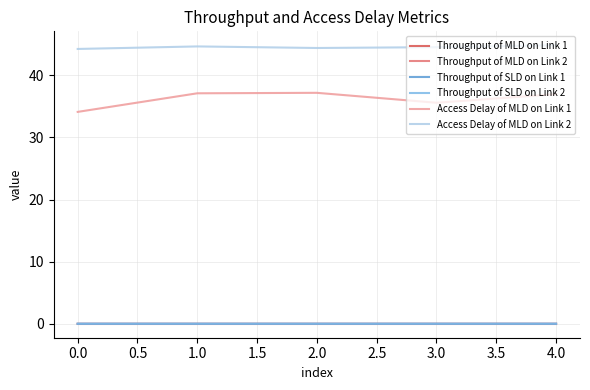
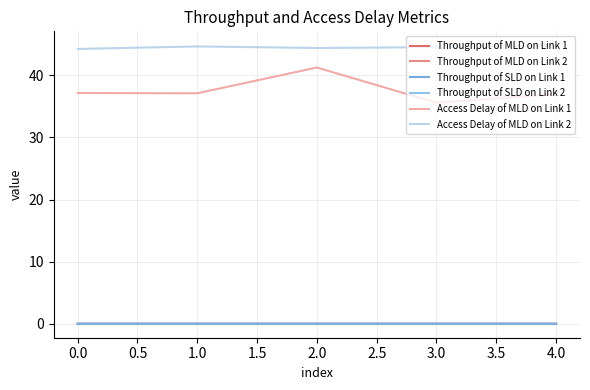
Access Delay of MLD on Link 1, 0.0: 34 -> 37
Access Delay of MLD on Link 1, 2.0: 37 -> 41
